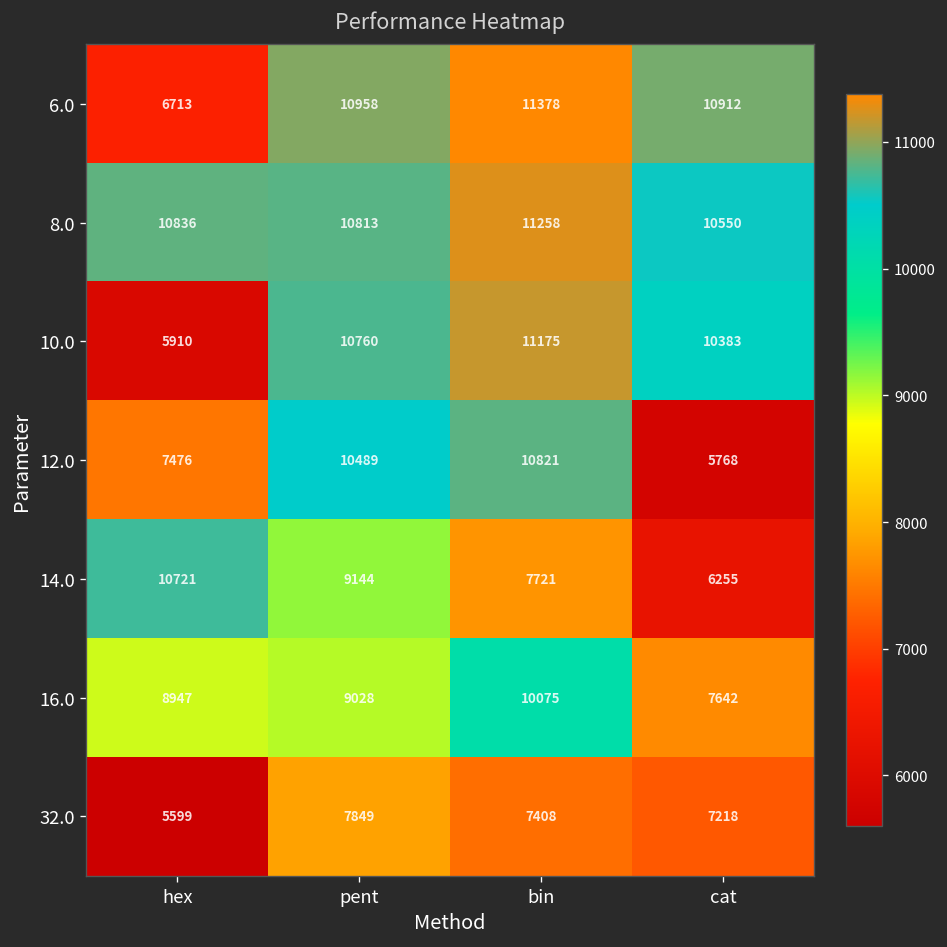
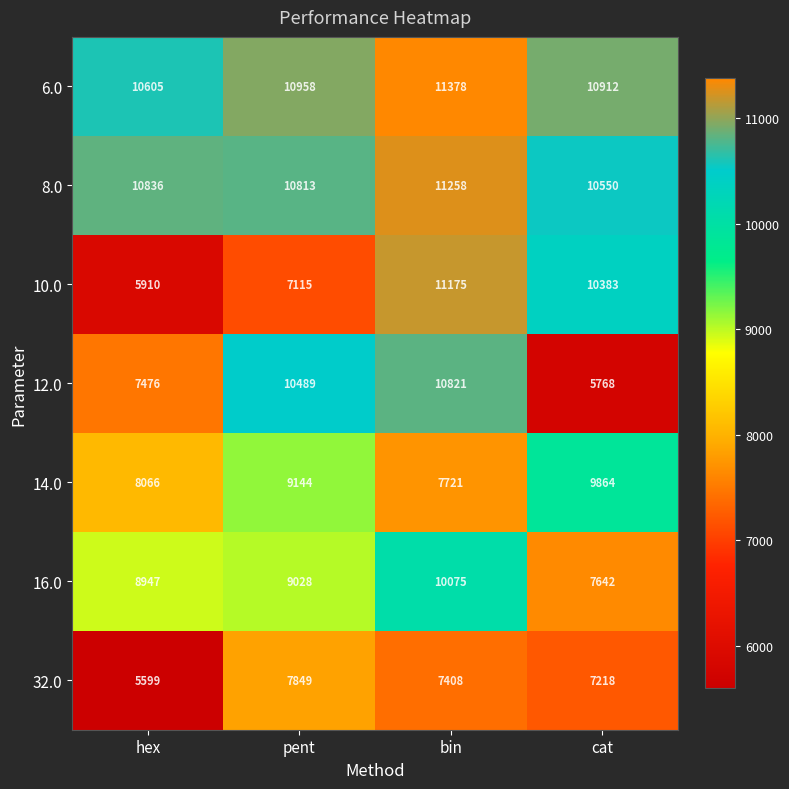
6.0, hex: 6713 -> 10605
10.0, pent: 10760 -> 7115
14.0, hex: 10721 -> 8066
14.0, cat: 6255 -> 9864
